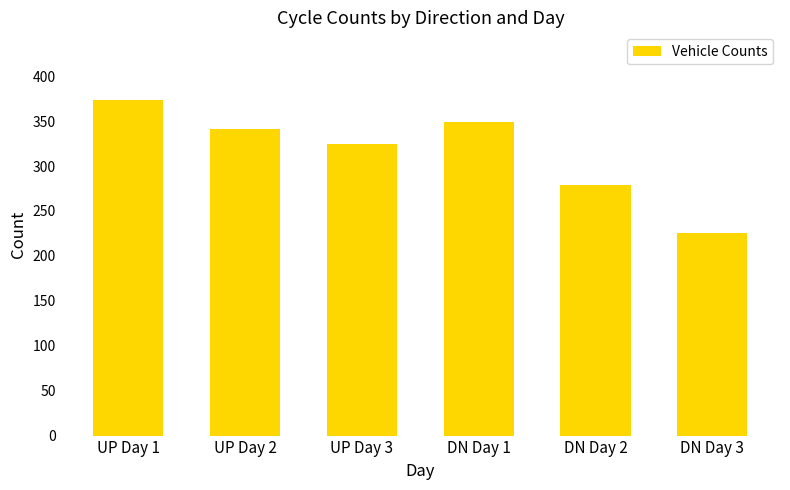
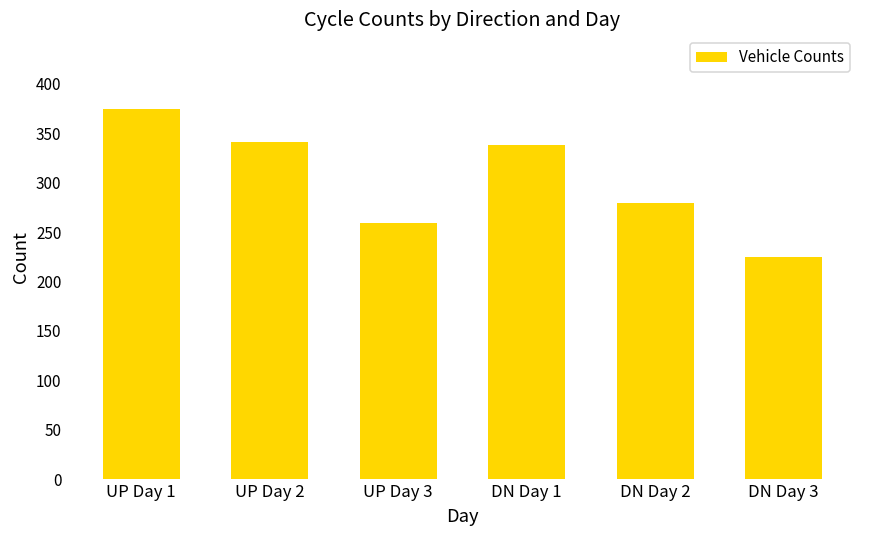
UP Day 3: 320 -> 260
DN Day 1: 350 -> 340
